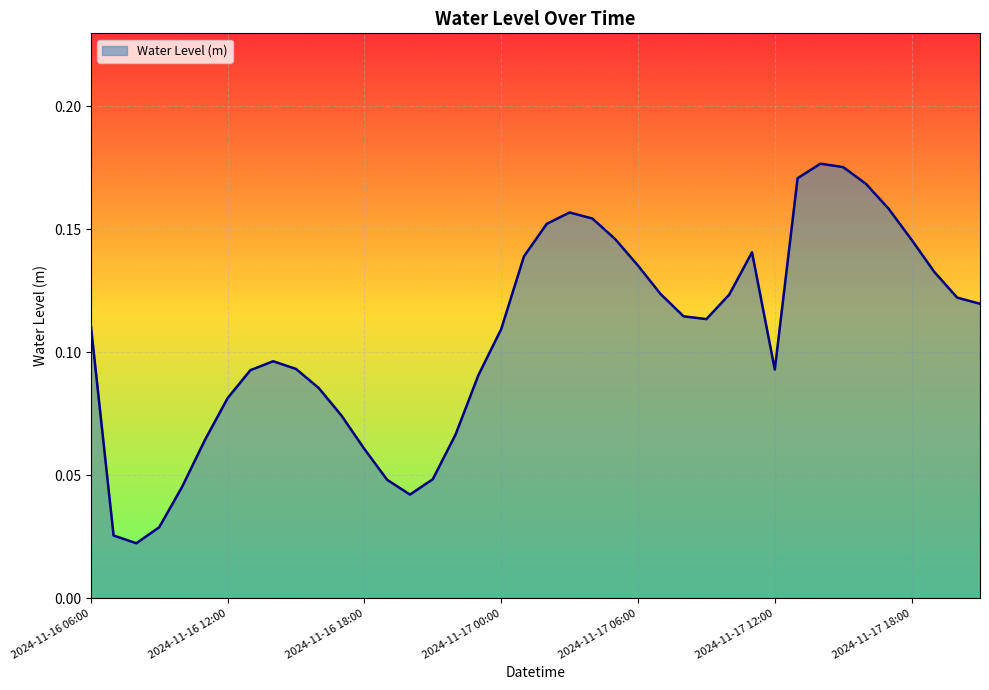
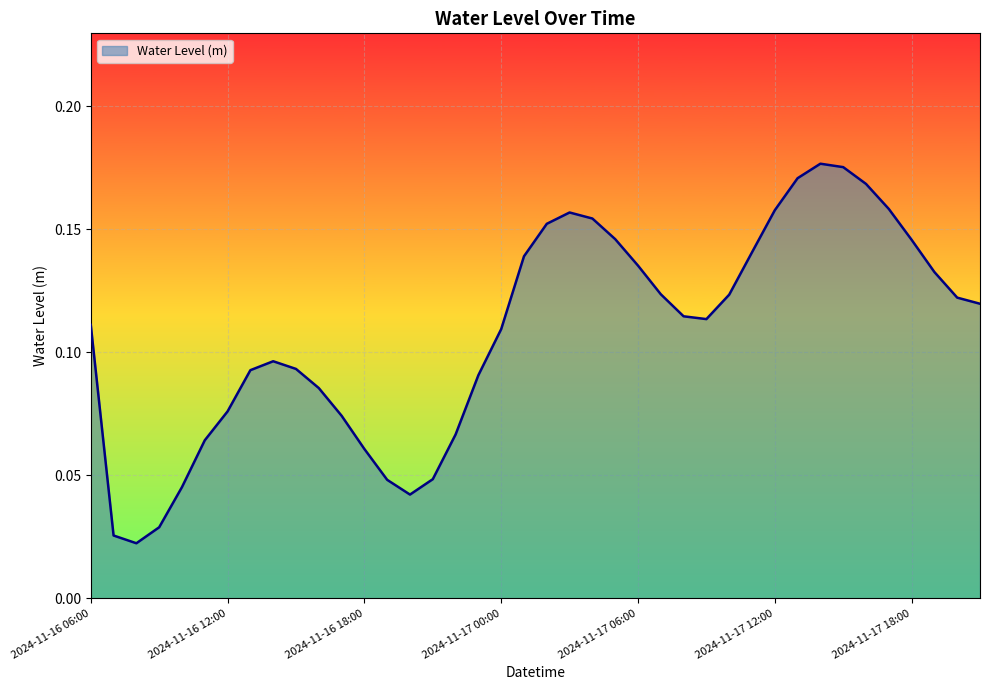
2024-11-16 12:00: 0.081 -> 0.076
2024-11-17 12:00: 0.093 -> 0.158
